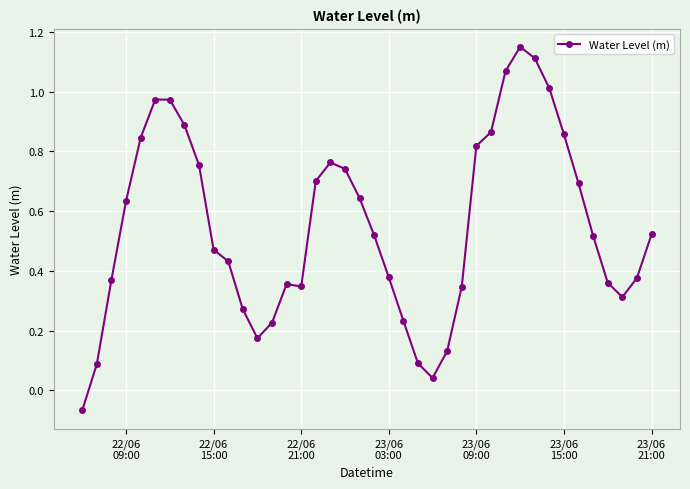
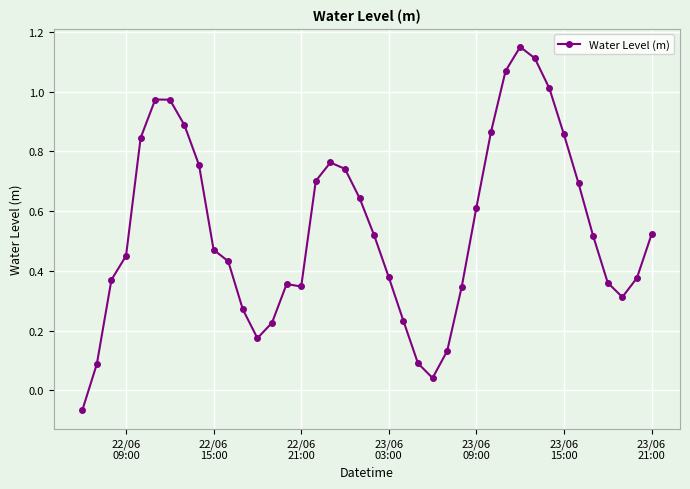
22/06 09:00: 0.63 -> 0.45
23/06 09:00: 0.82 -> 0.61
